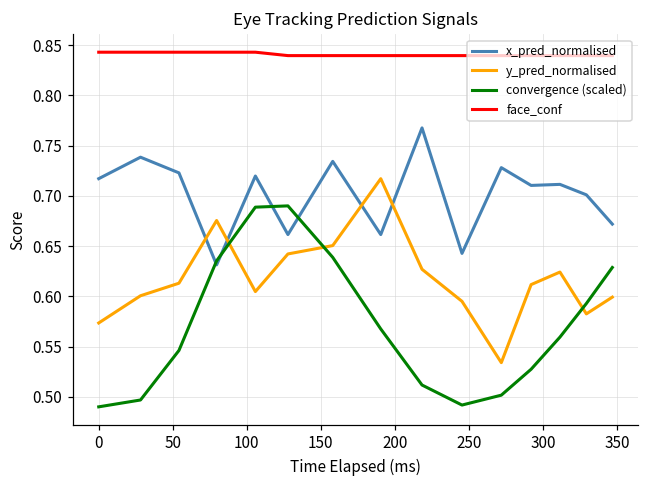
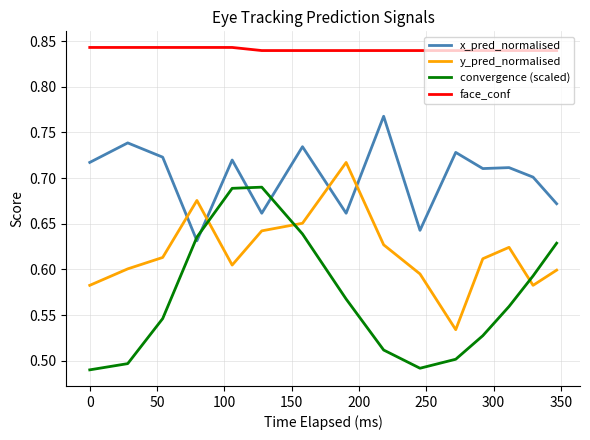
y_pred_normalised, 0: 0.57 -> 0.58
